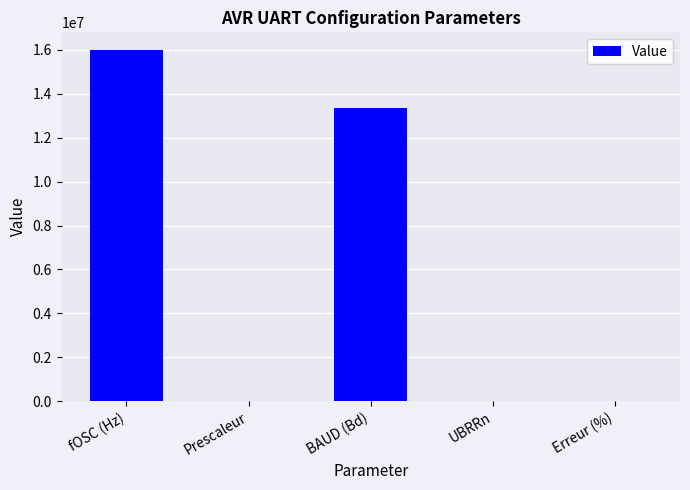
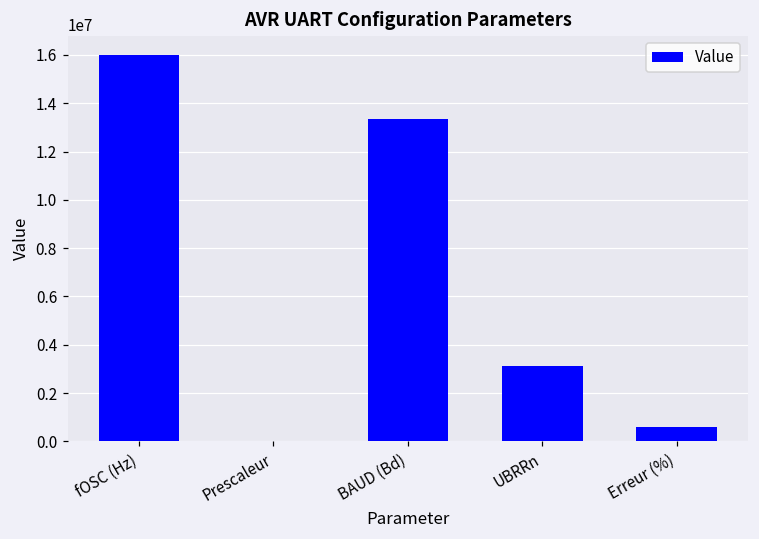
UBRRn: 0 -> 3100000
Erreur (%): 0 -> 600000
